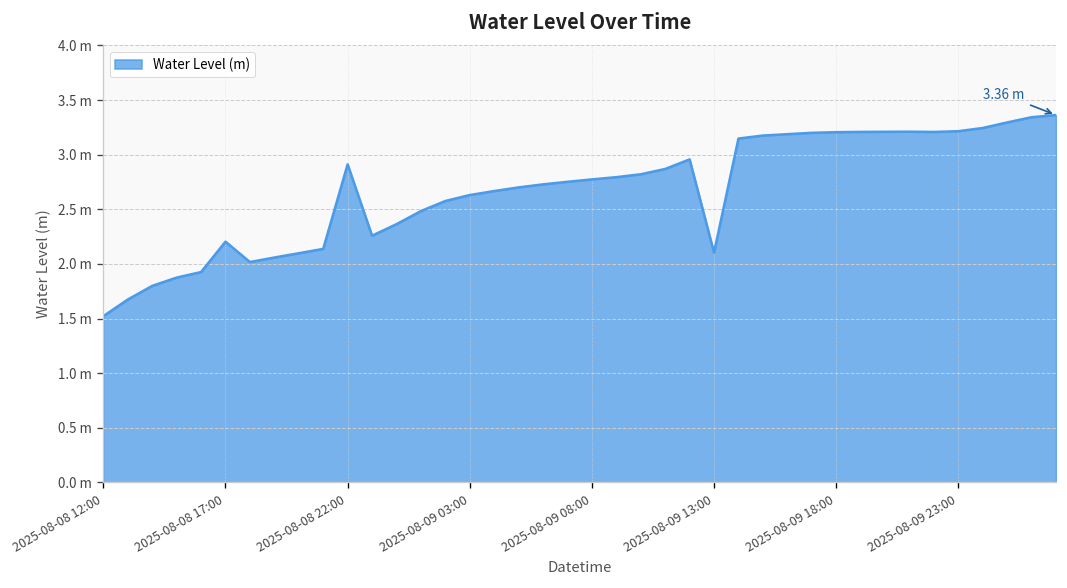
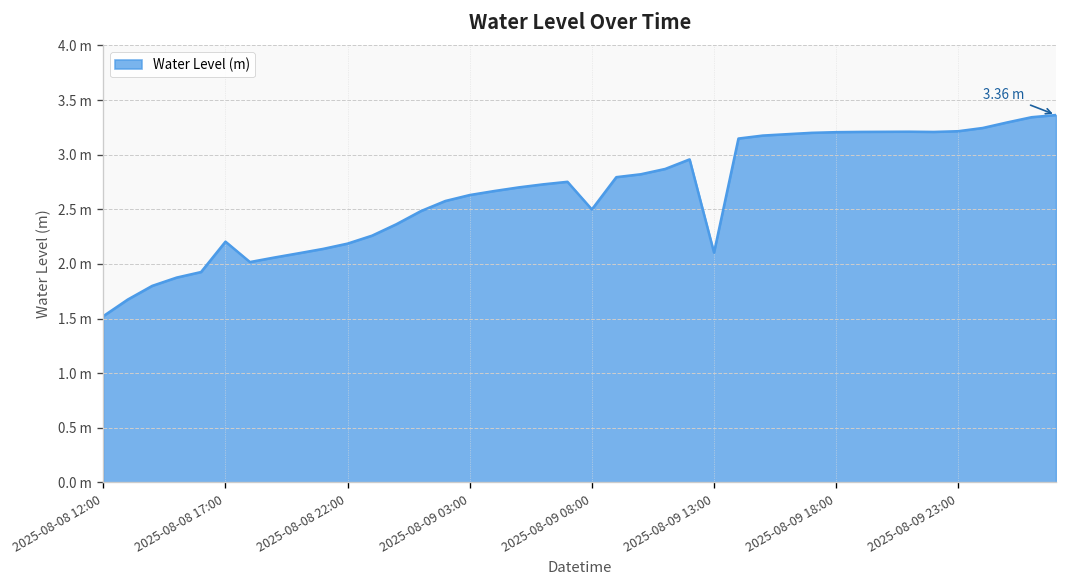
2025-08-08 22:00: 2.9 m -> 2.2 m
2025-08-09 08:00: 2.8 m -> 2.5 m
